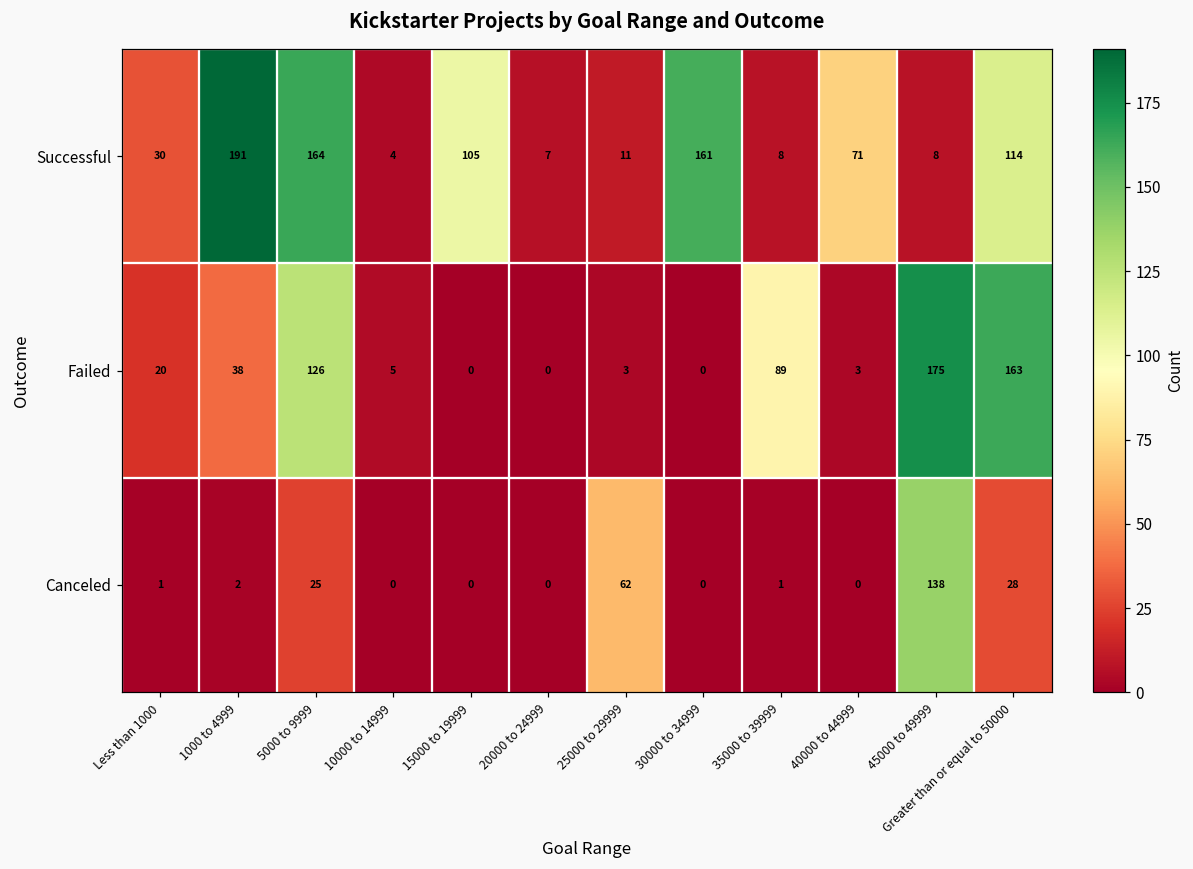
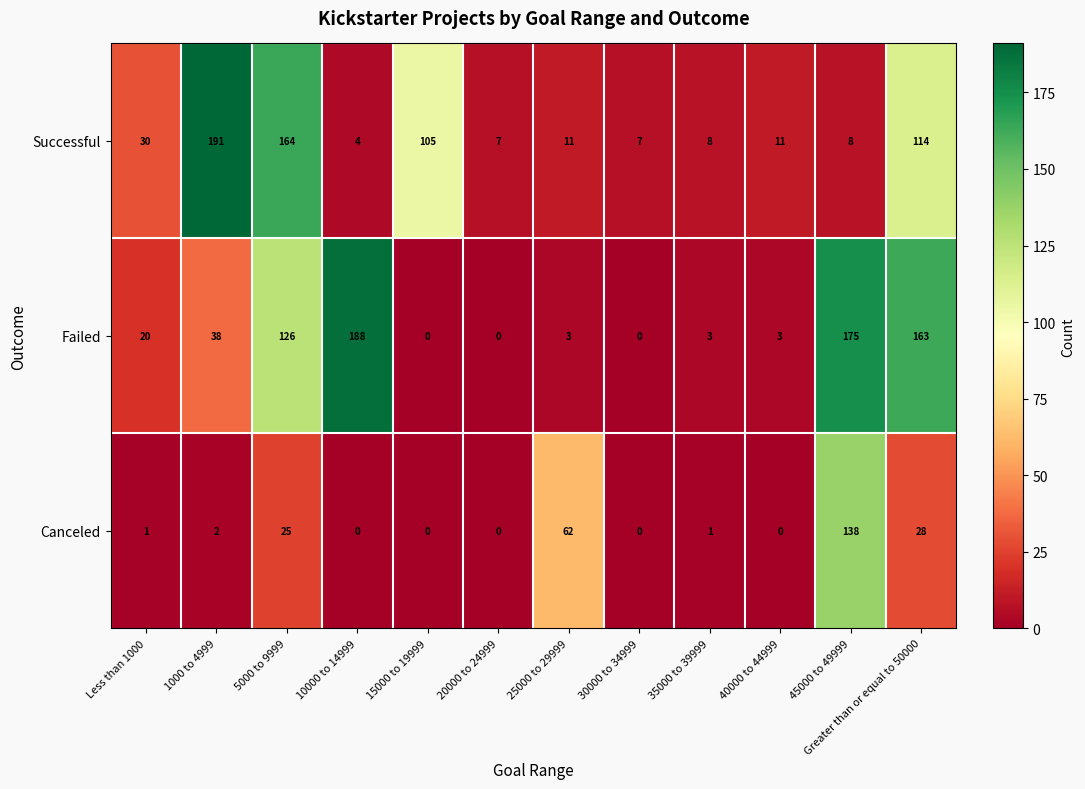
Successful, 30000 to 34999: 161 -> 7
Successful, 40000 to 44999: 71 -> 11
Failed, 10000 to 14999: 5 -> 188
Failed, 35000 to 39999: 89 -> 3
